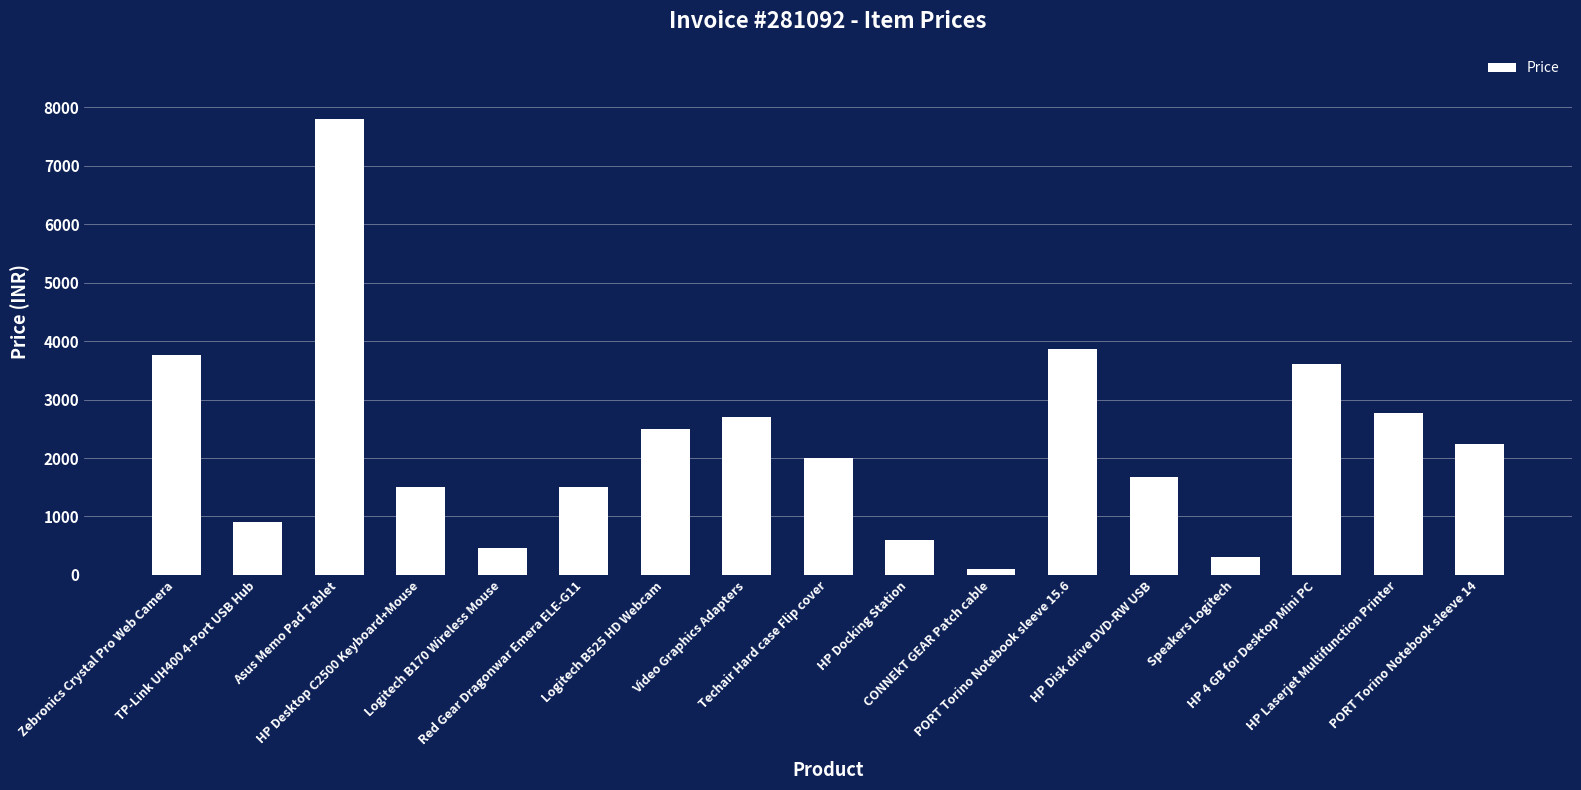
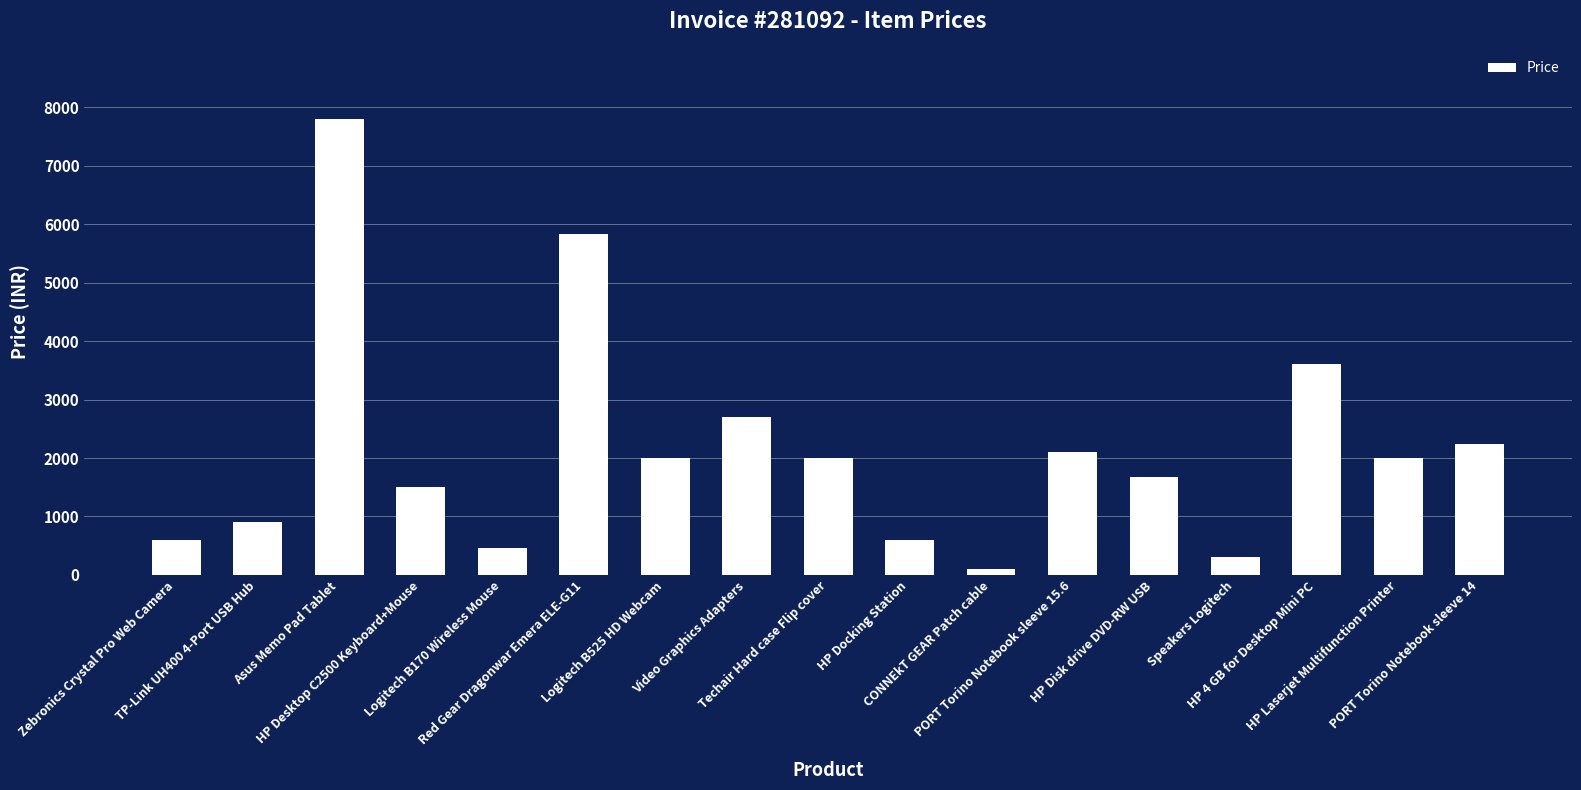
Zebronics Crystal Pro Web Camera: 3800 -> 600
Red Gear Dragonwar Emera ELE-G11: 1500 -> 5800
Logitech B525 HD Webcam: 2500 -> 2000
PORT Torino Notebook sleeve 15.6: 3900 -> 2100
HP Laserjet Multifunction Printer: 2800 -> 2000
